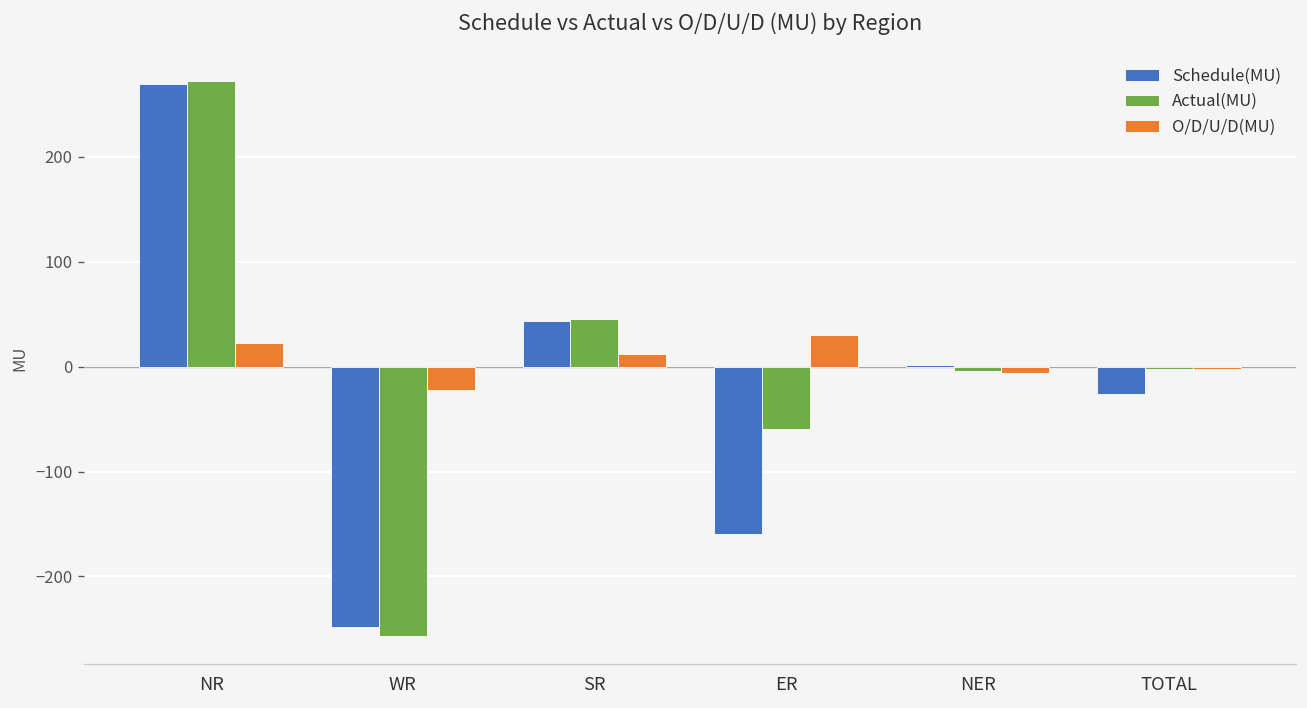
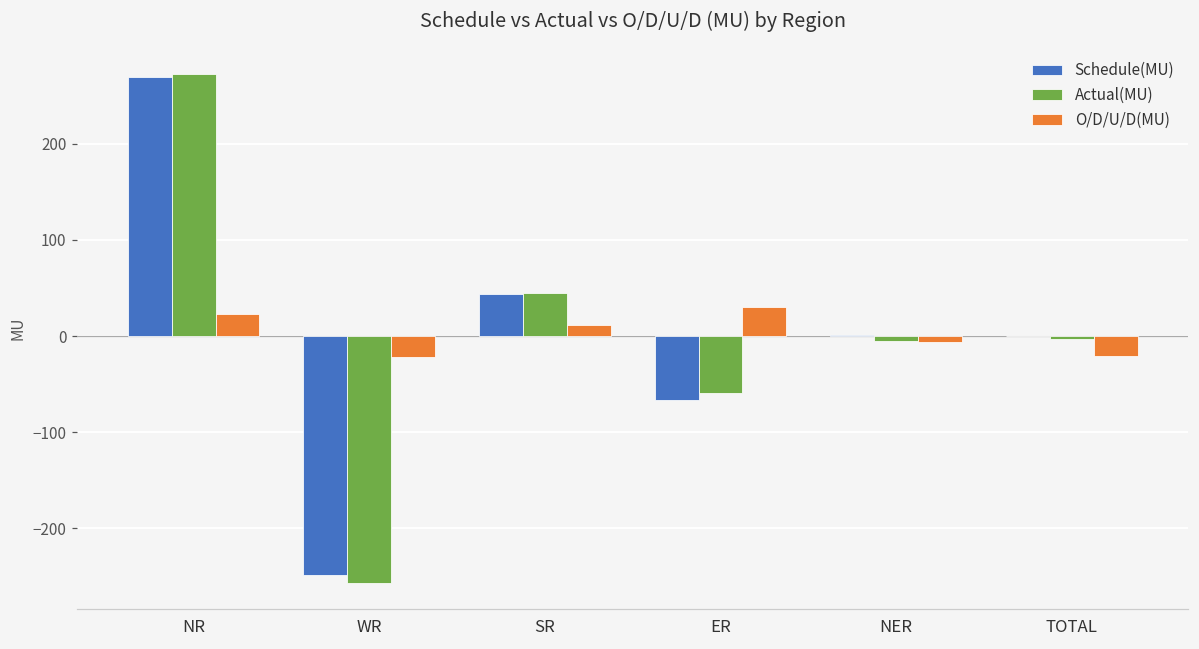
Schedule(MU), ER: -160 -> -70
Schedule(MU), TOTAL: -30 -> 0
O/D/U/D(MU), TOTAL: 0 -> -20
